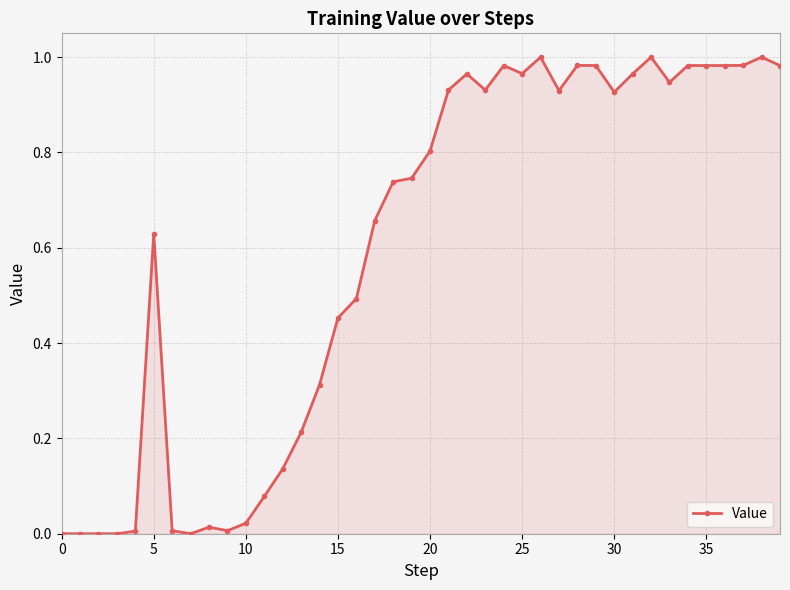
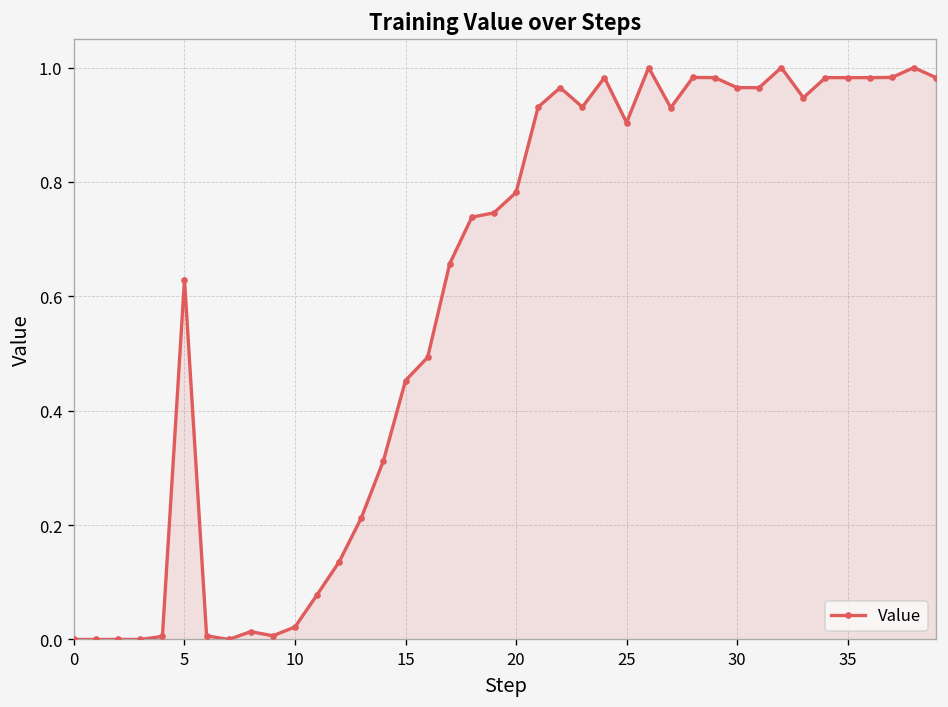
20: 0.80 -> 0.78
25: 0.97 -> 0.90
30: 0.93 -> 0.96
